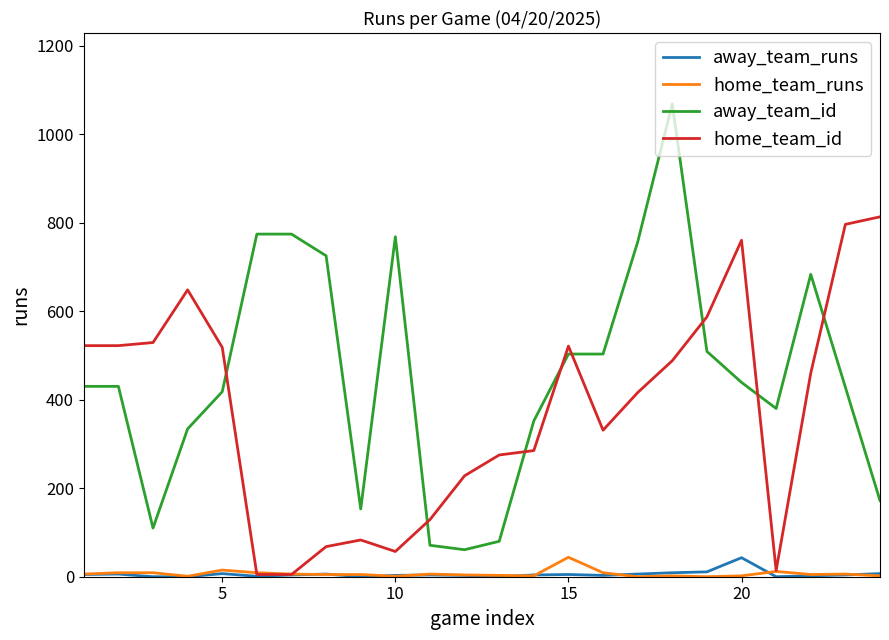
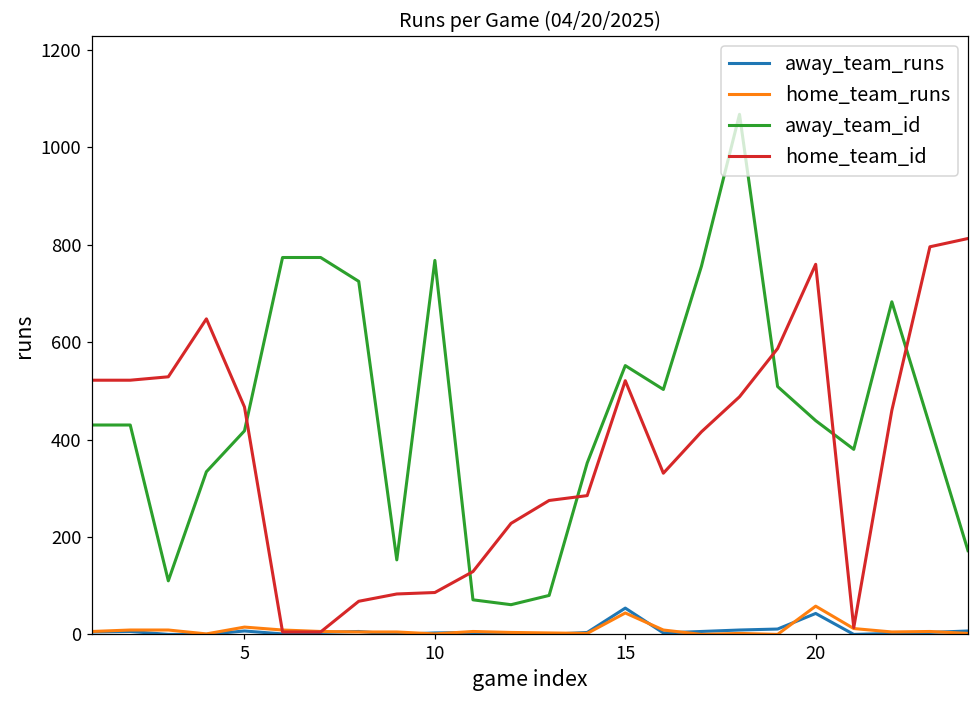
home_team_id, 5: 520 -> 470
home_team_id, 10: 60 -> 90
away_team_runs, 15: 10 -> 50
away_team_id, 15: 500 -> 550
home_team_runs, 20: 0 -> 60
